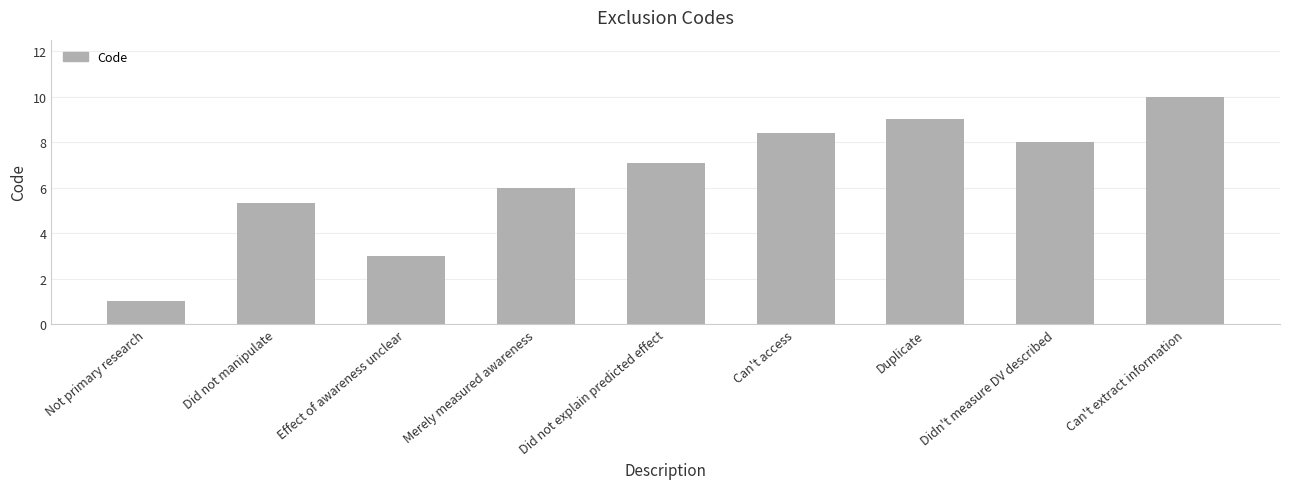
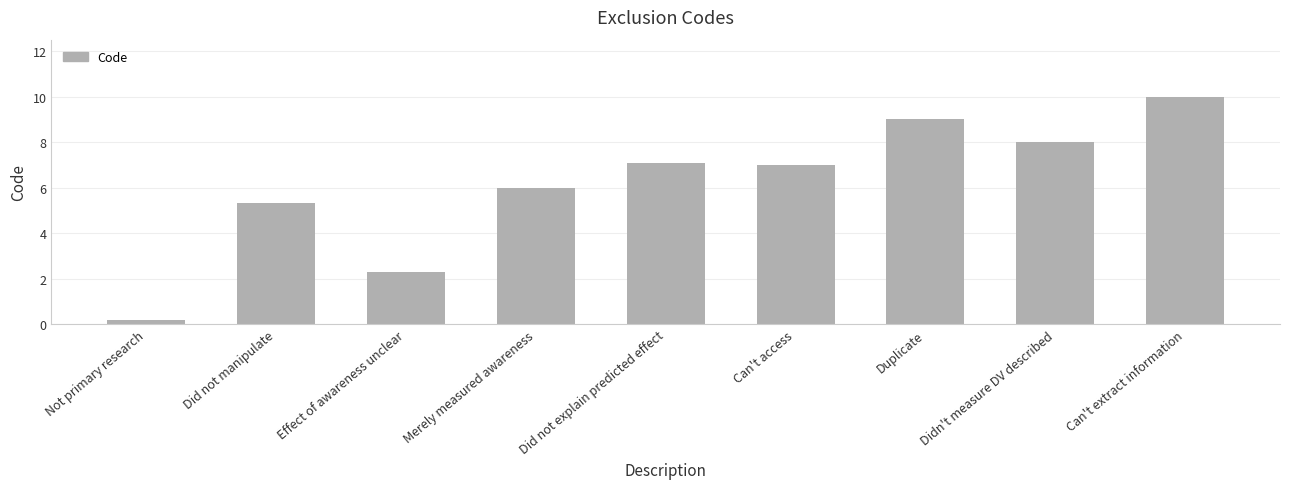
Not primary research: 1.0 -> 0.2
Effect of awareness unclear: 3.0 -> 2.3
Can't access: 8.4 -> 7.0
